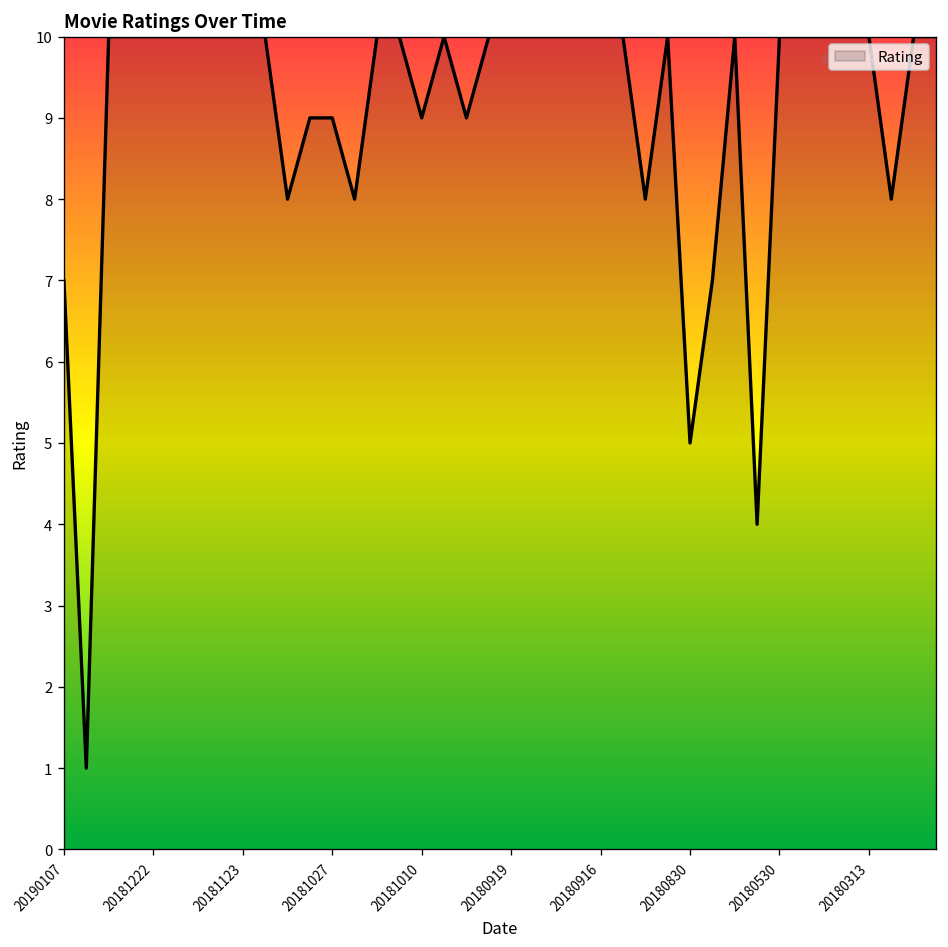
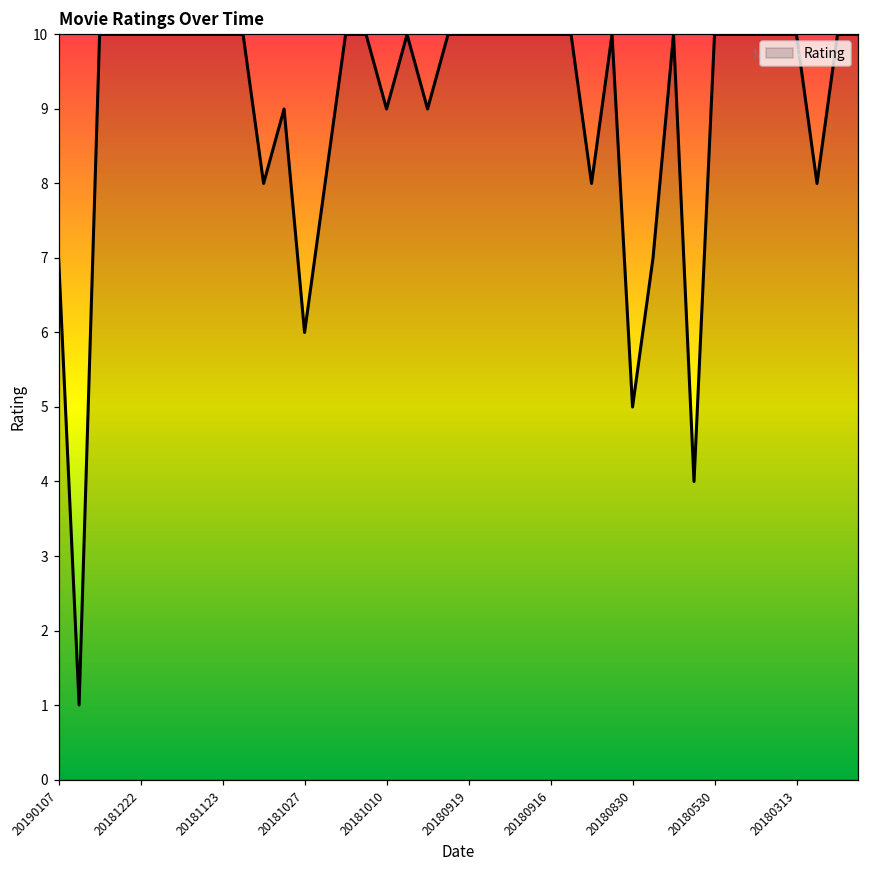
20181027: 9 -> 6
